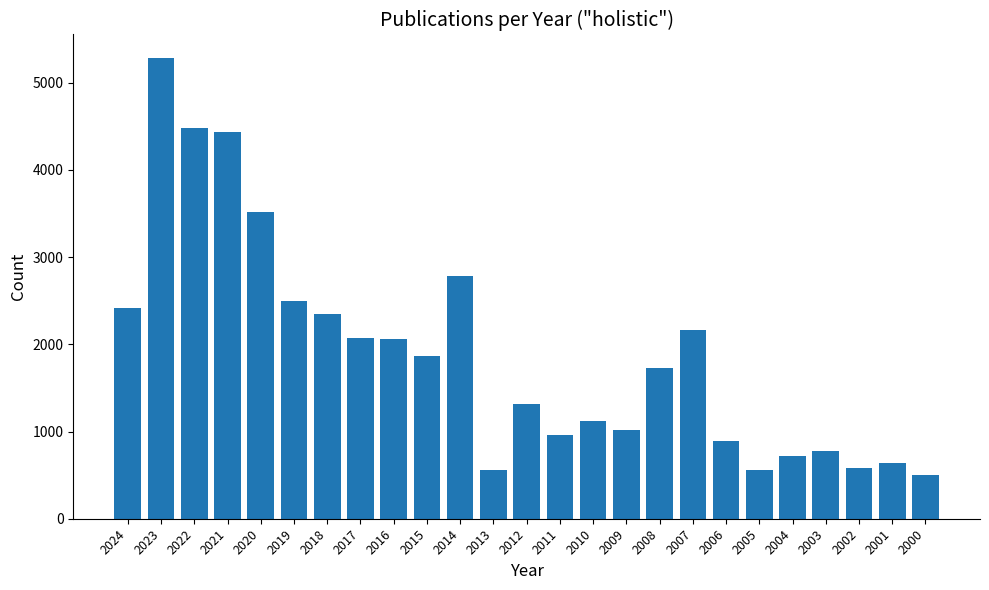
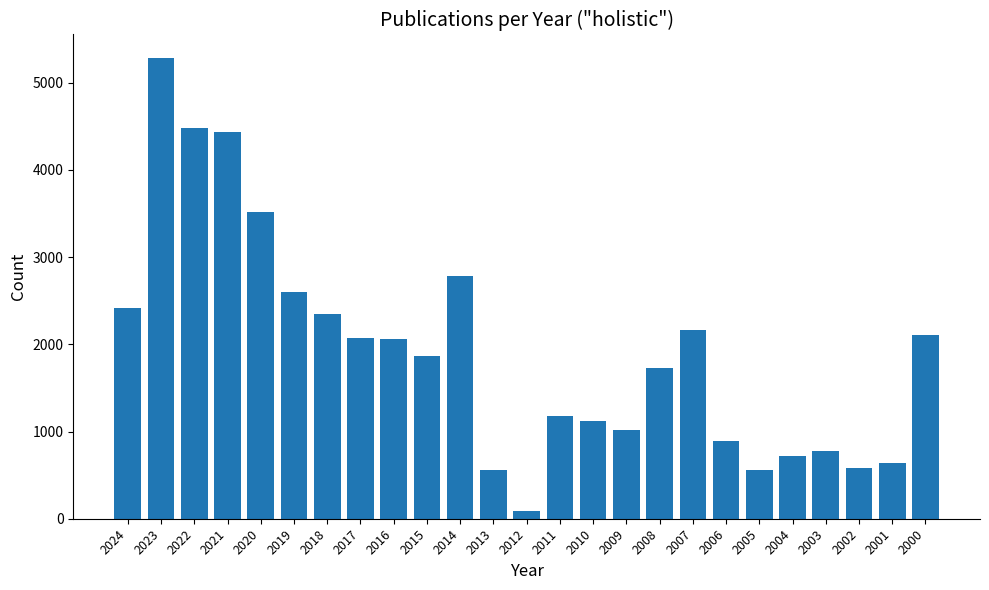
2019: 2500 -> 2600
2012: 1300 -> 100
2011: 1000 -> 1200
2000: 500 -> 2100
